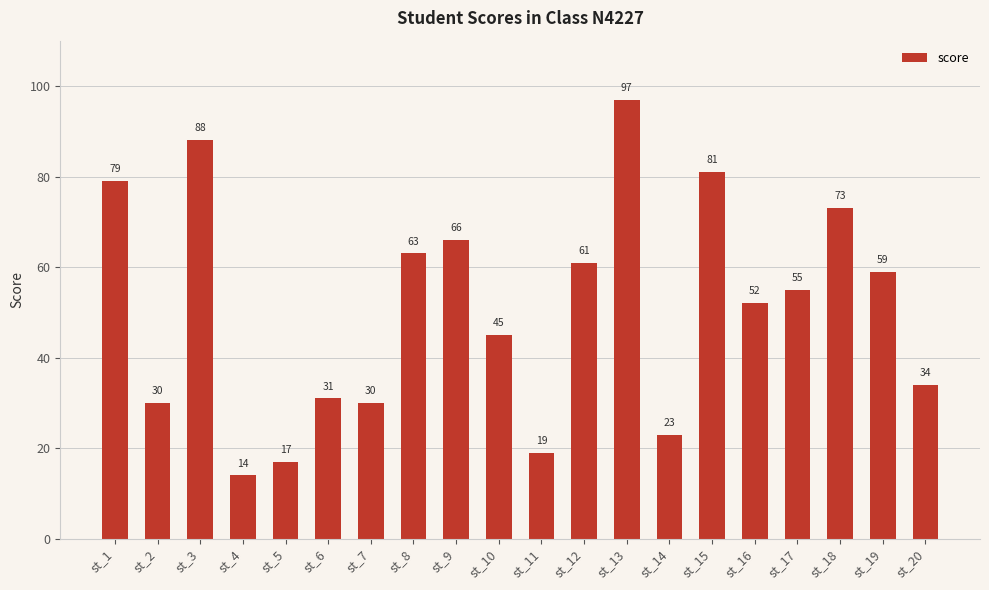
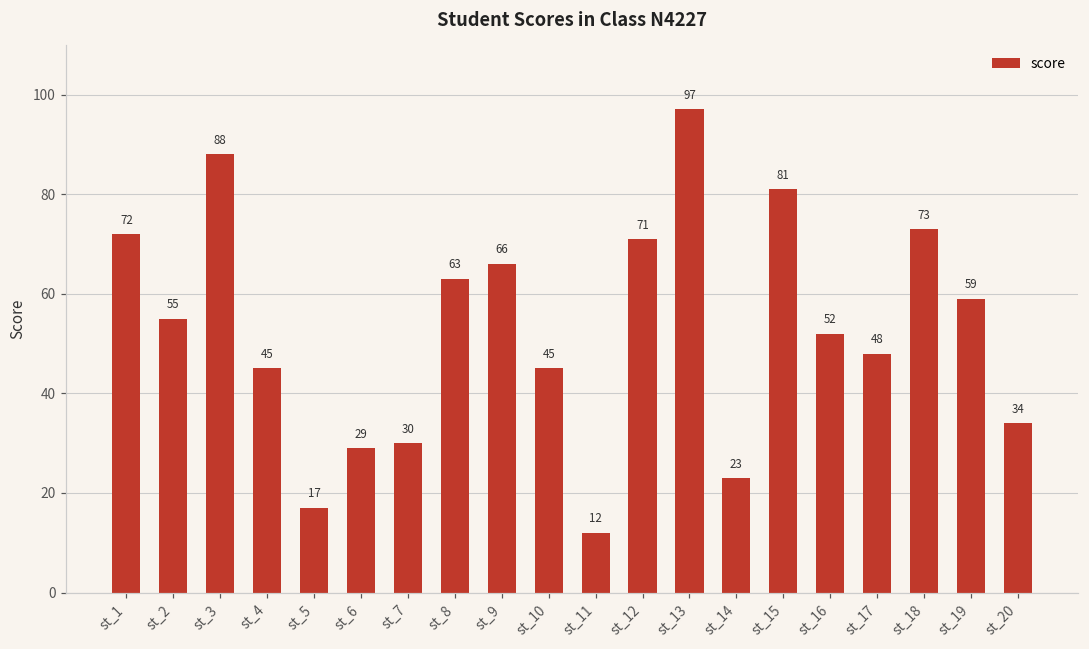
st_1: 79 -> 72
st_2: 30 -> 55
st_4: 14 -> 45
st_6: 31 -> 29
st_11: 19 -> 12
st_12: 61 -> 71
st_17: 55 -> 48
